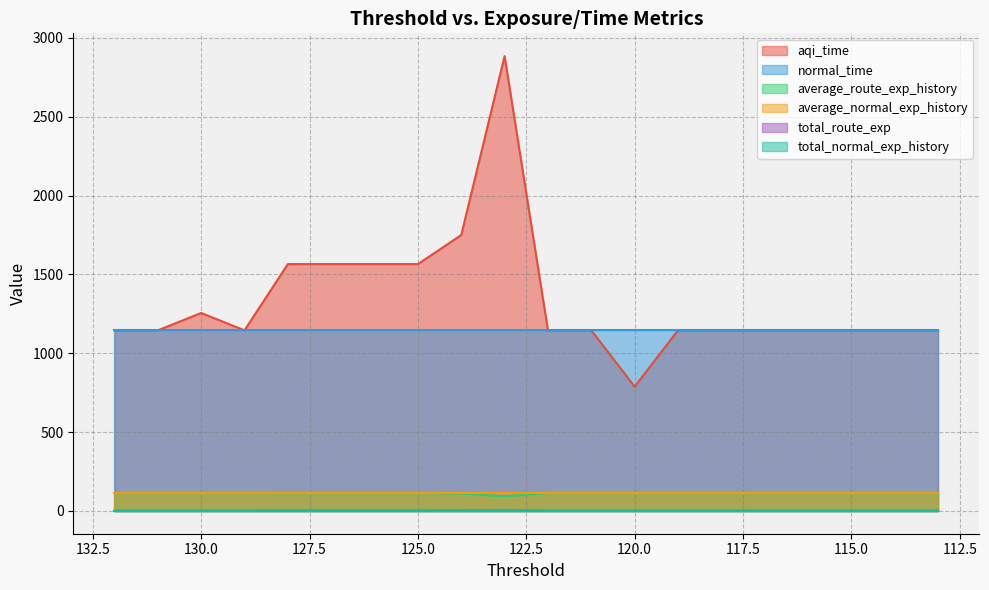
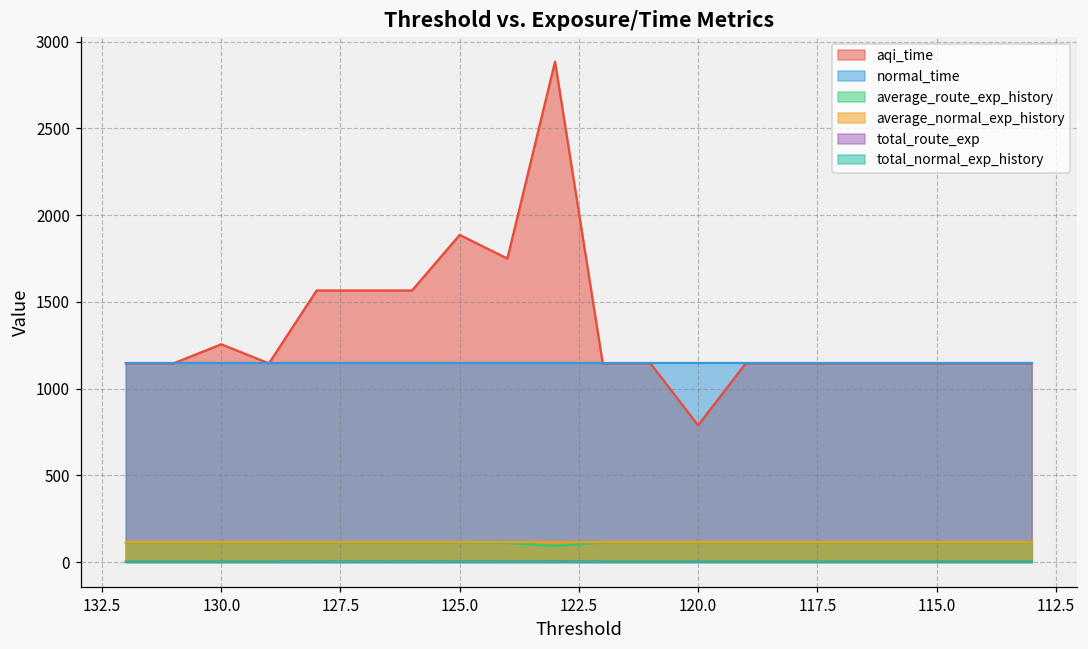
aqi_time, 125.0: 1570 -> 1890
